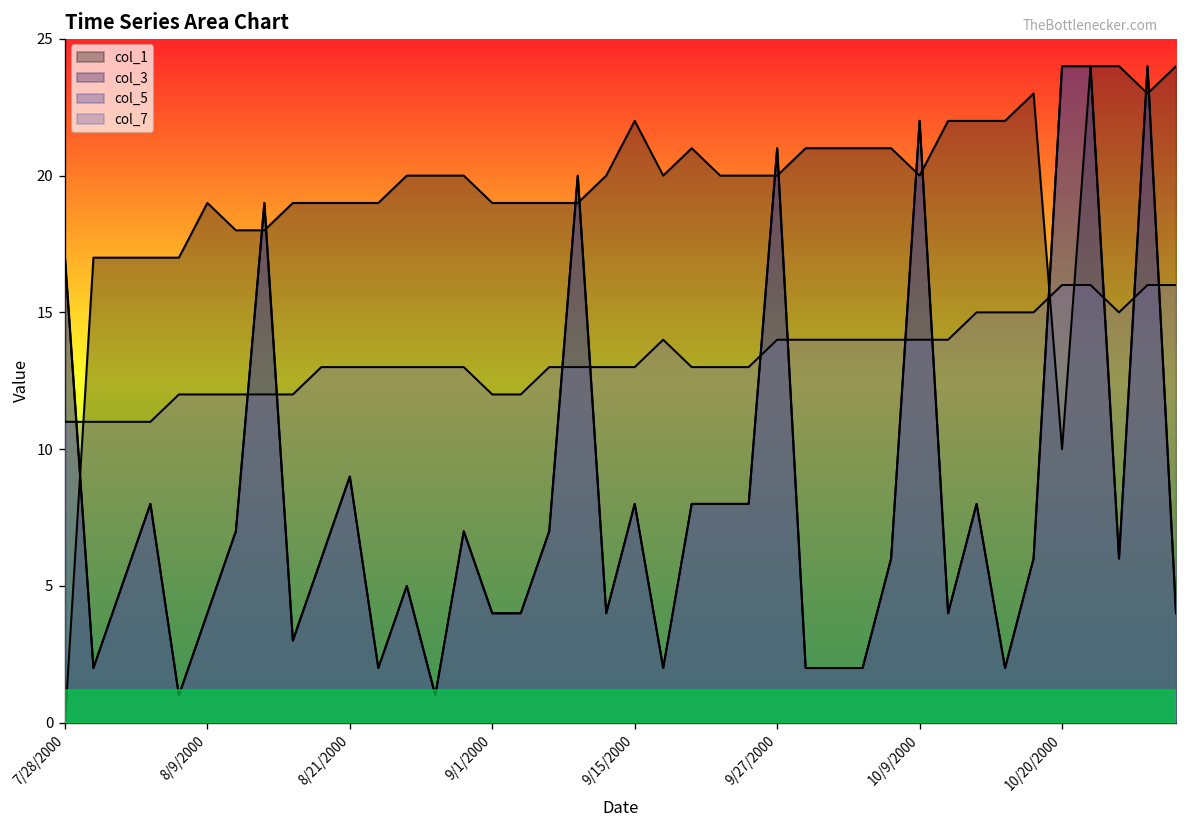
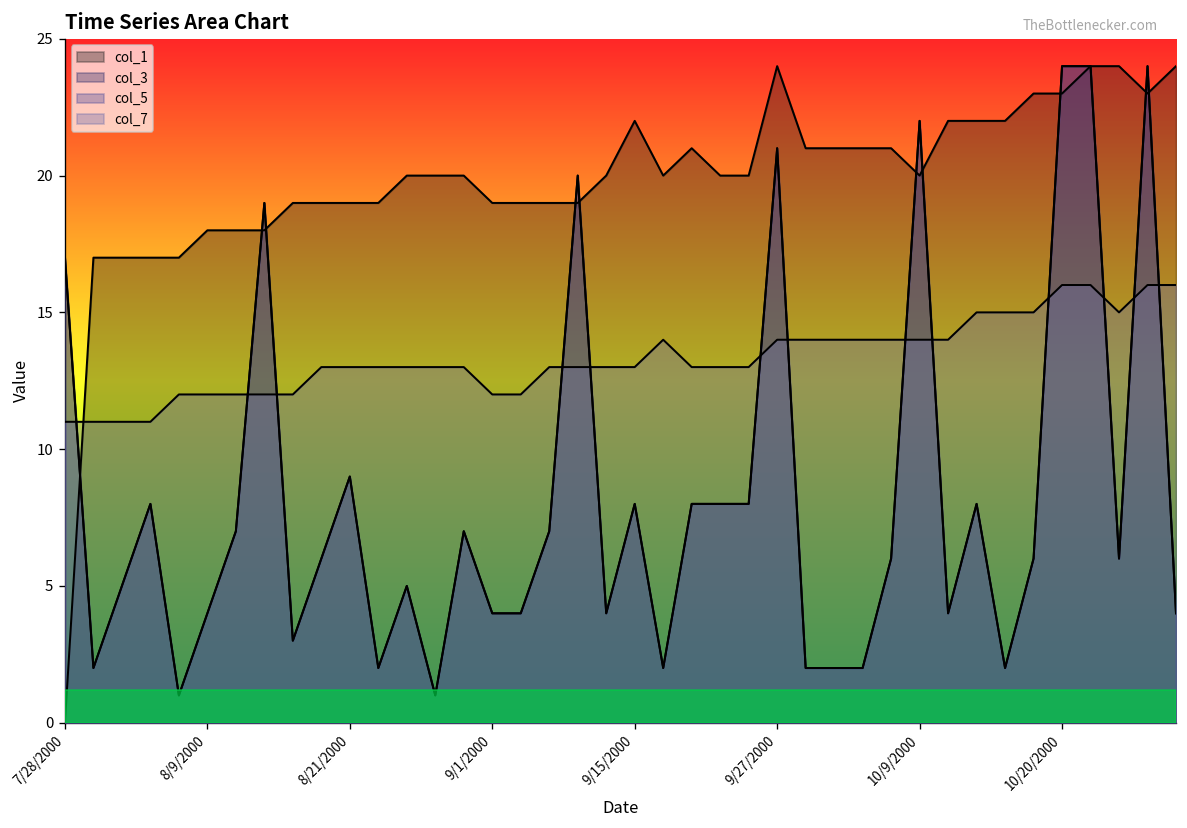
col_1, 8/9/2000: 19 -> 18
col_1, 9/27/2000: 20 -> 24
col_1, 10/20/2000: 10 -> 23
